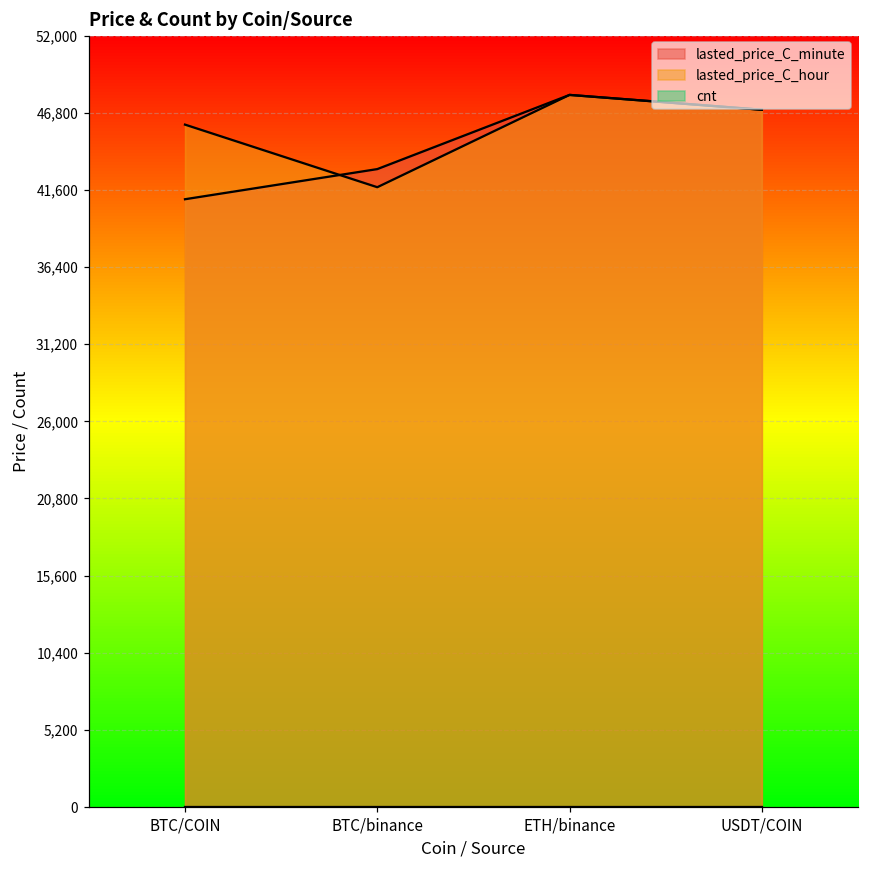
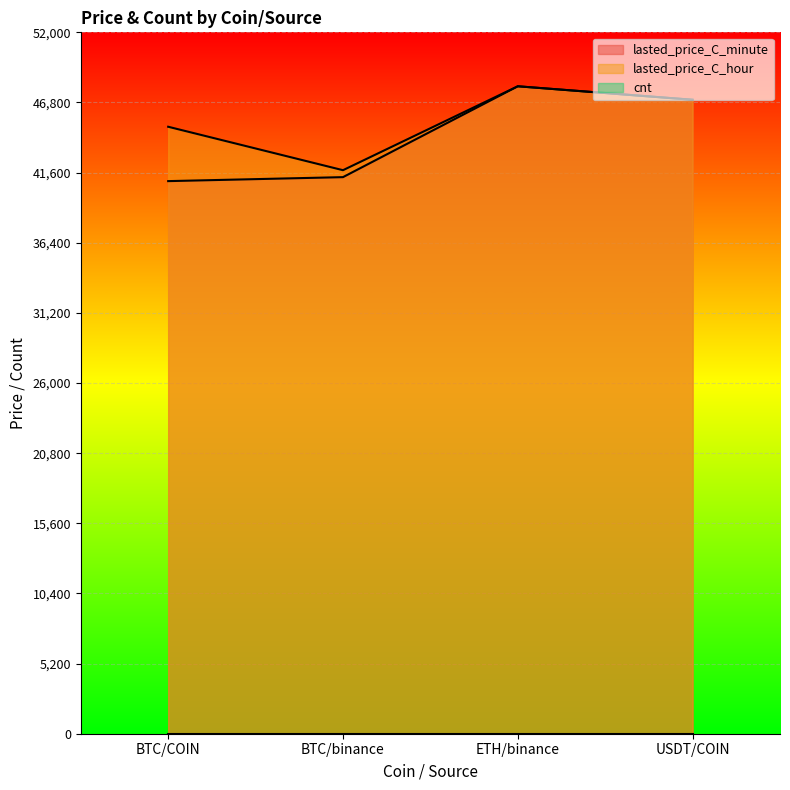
lasted_price_C_hour, BTC/COIN: 46,000 -> 45,000
lasted_price_C_minute, BTC/binance: 43,000 -> 41,300
